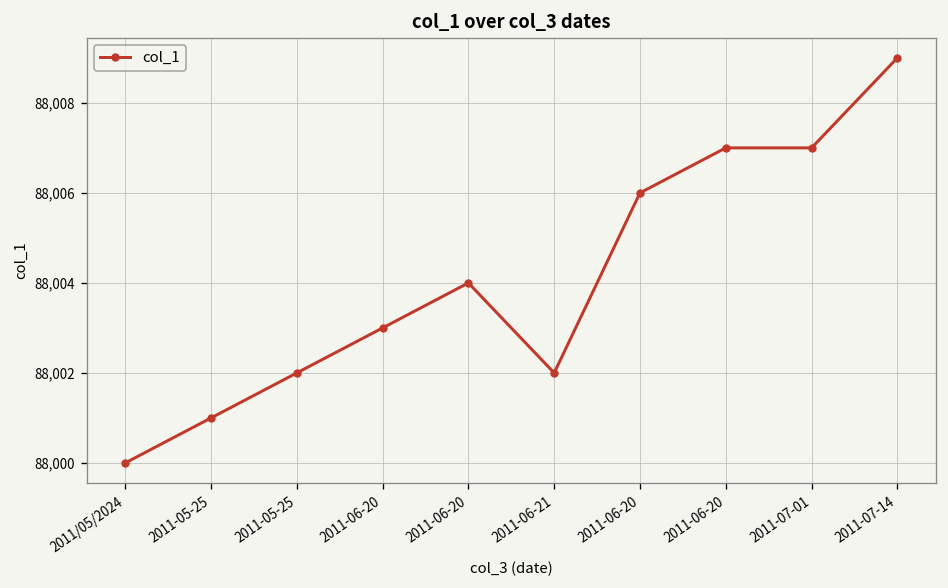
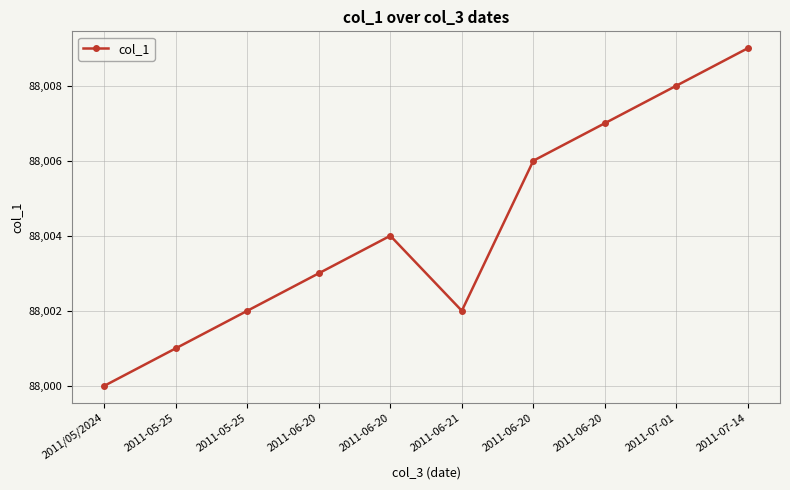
2011-07-01: 88,007 -> 88,008
